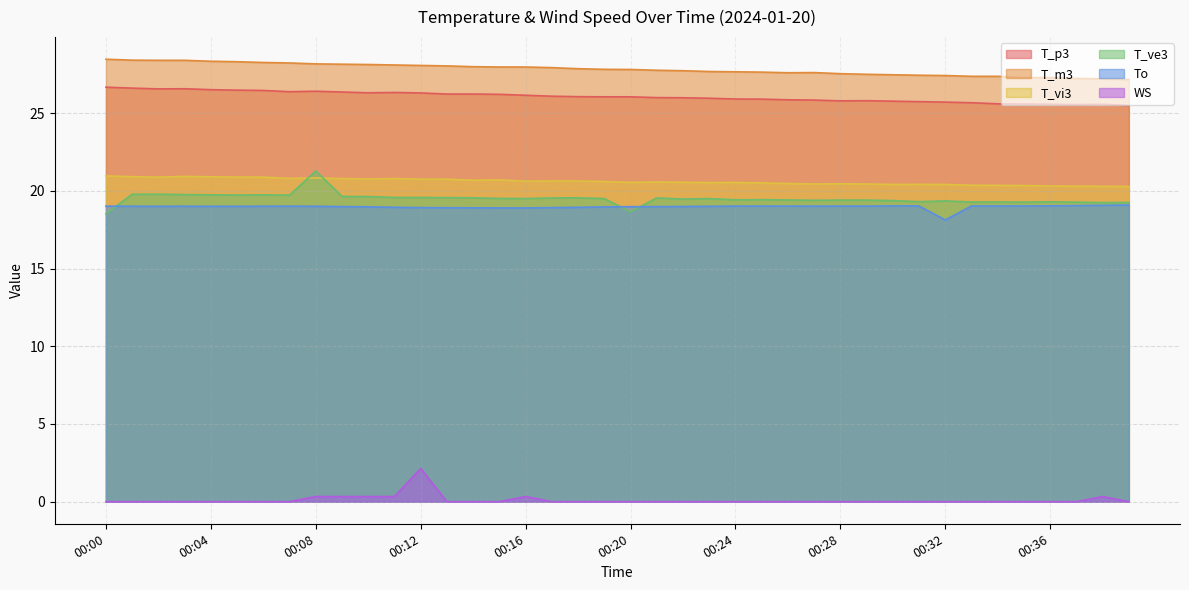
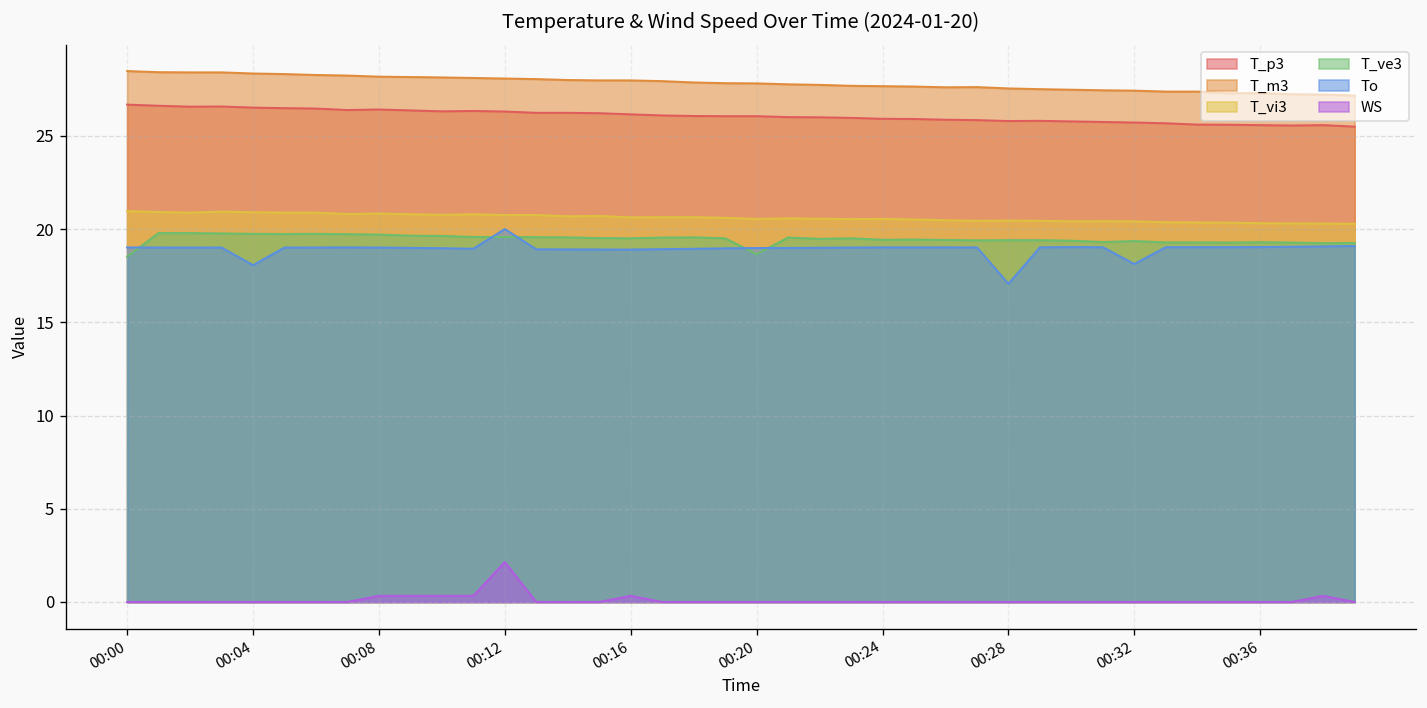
To, 00:04: 19.0 -> 18.1
T_ve3, 00:08: 21.3 -> 19.7
To, 00:12: 18.9 -> 20.0
To, 00:28: 19.0 -> 17.1
